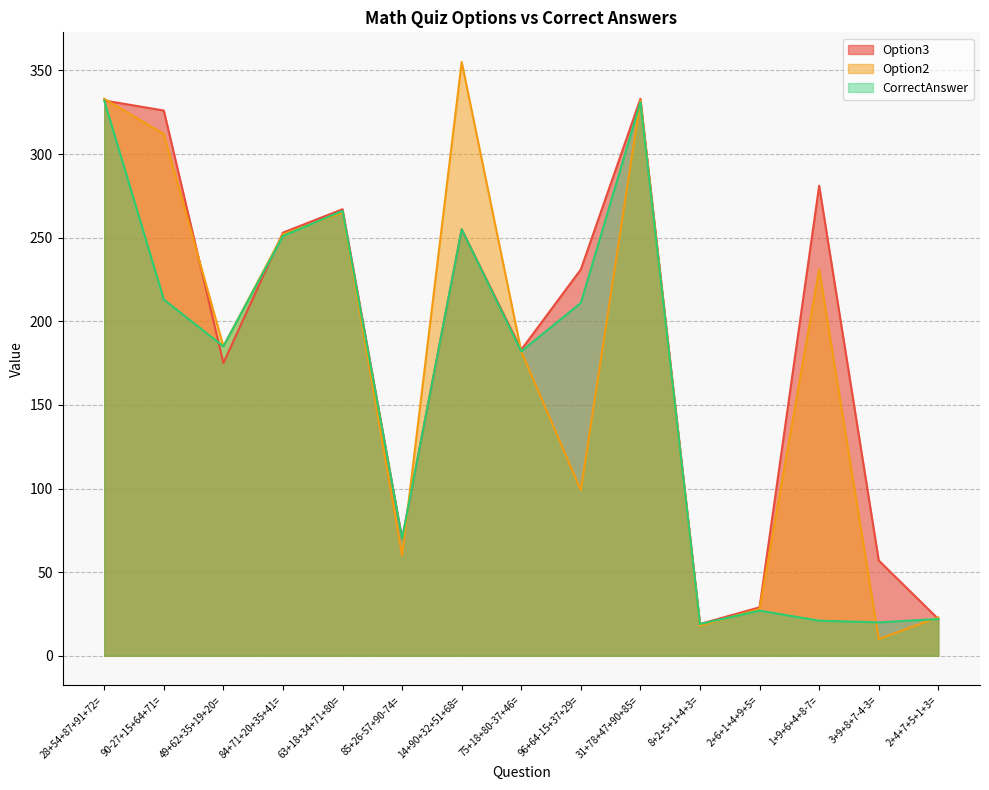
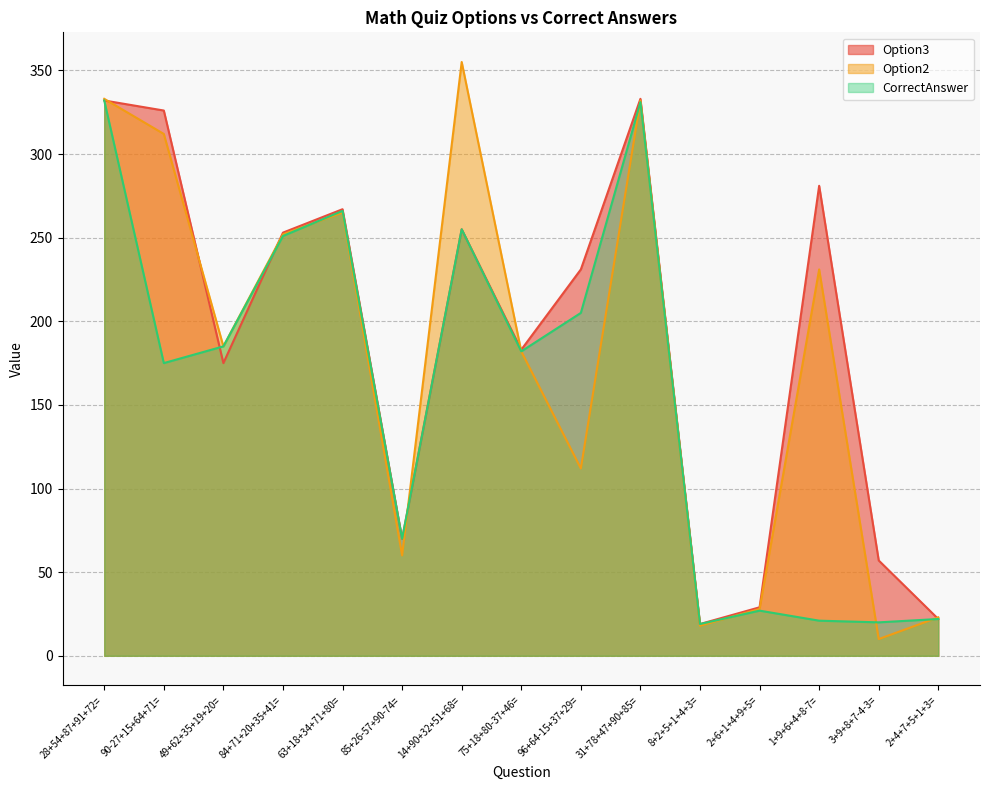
CorrectAnswer, 90-27+15+64+71=: 213 -> 175
Option2, 96+64-15+37+29=: 99 -> 112
CorrectAnswer, 96+64-15+37+29=: 211 -> 205
